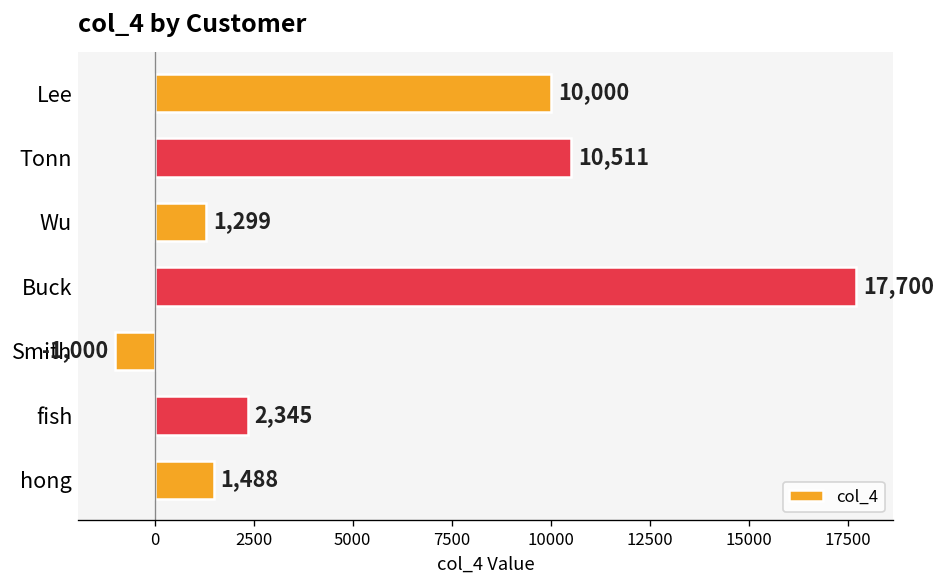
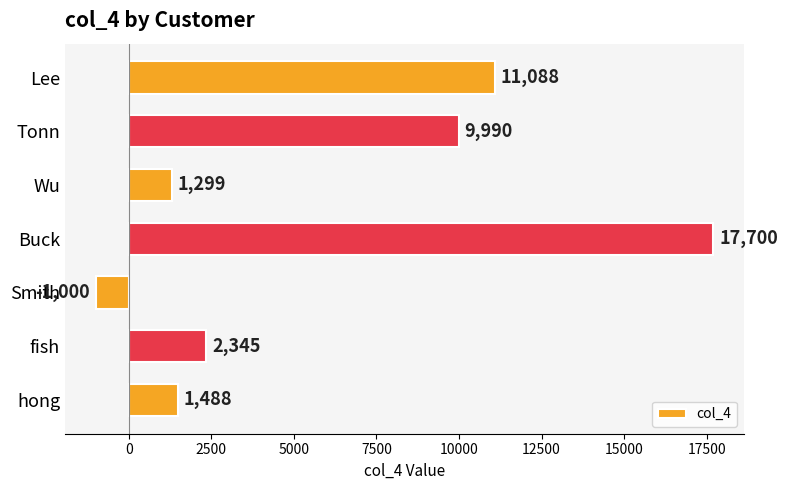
Lee: 10,000 -> 11,088
Tonn: 10,511 -> 9,990
